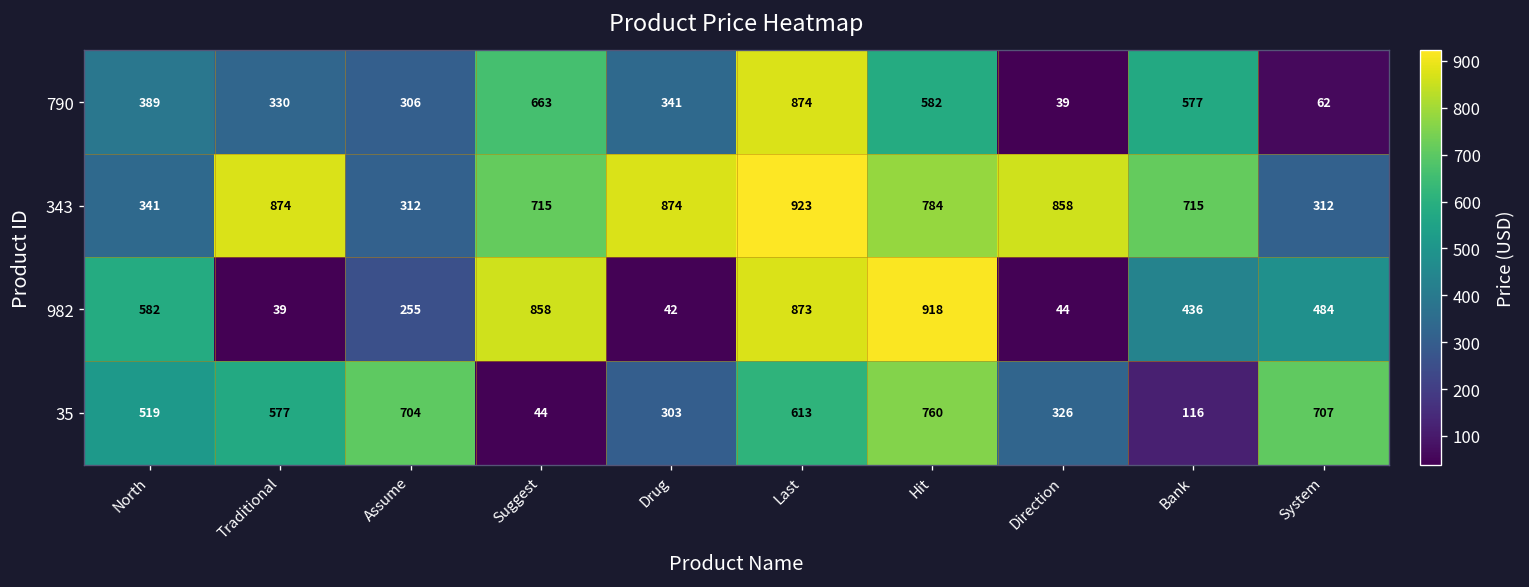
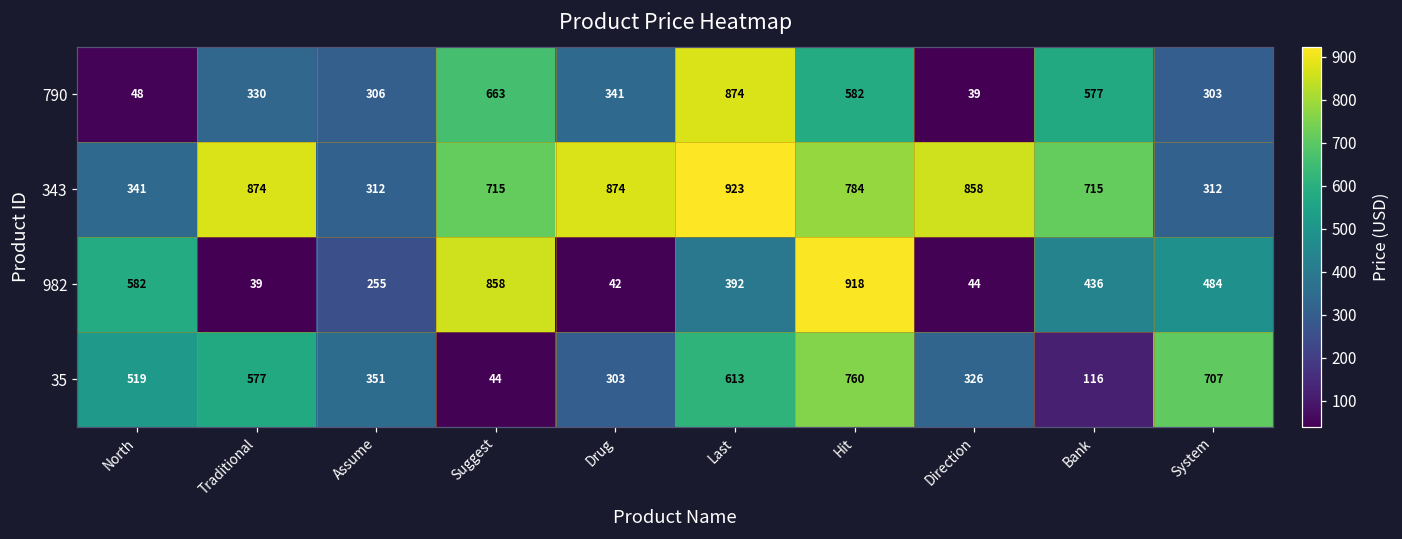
790, North: 389 -> 48
790, System: 62 -> 303
982, Last: 873 -> 392
35, Assume: 704 -> 351
